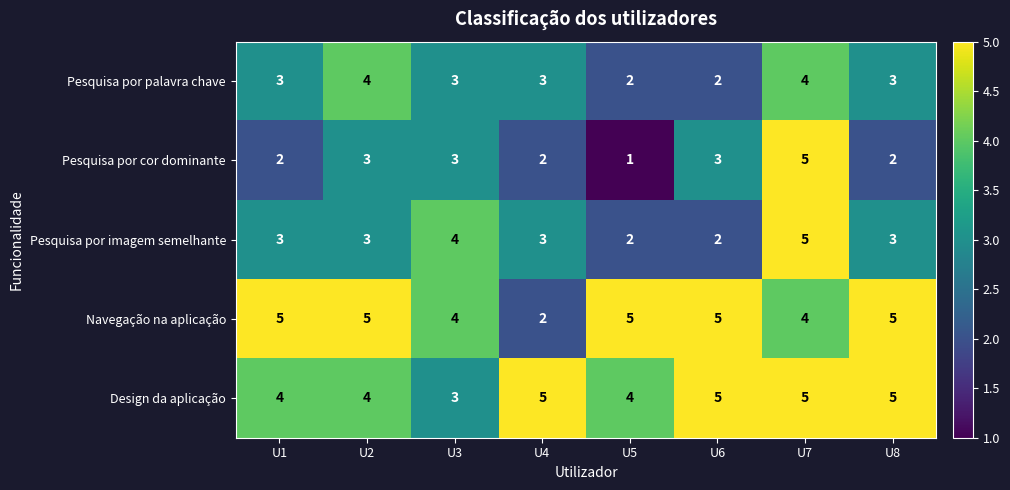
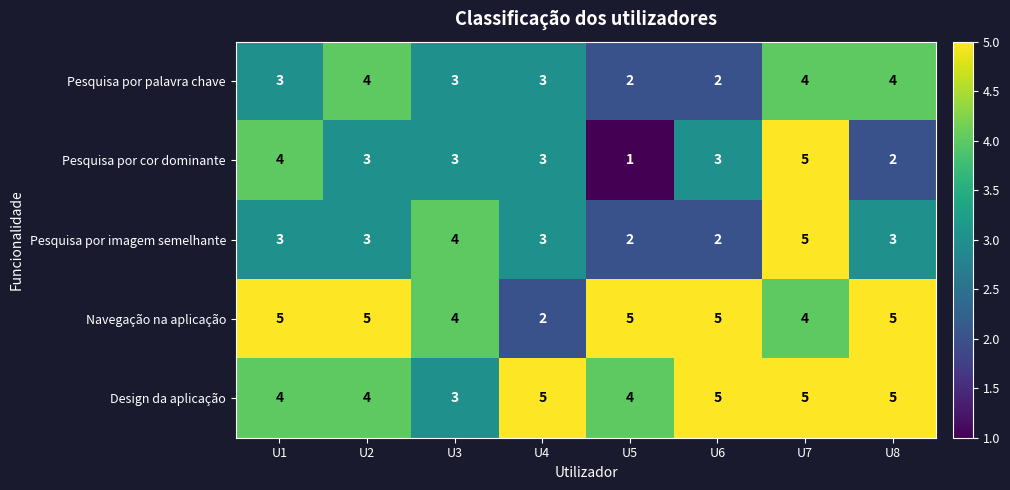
Pesquisa por palavra chave, U8: 3 -> 4
Pesquisa por cor dominante, U1: 2 -> 4
Pesquisa por cor dominante, U4: 2 -> 3
